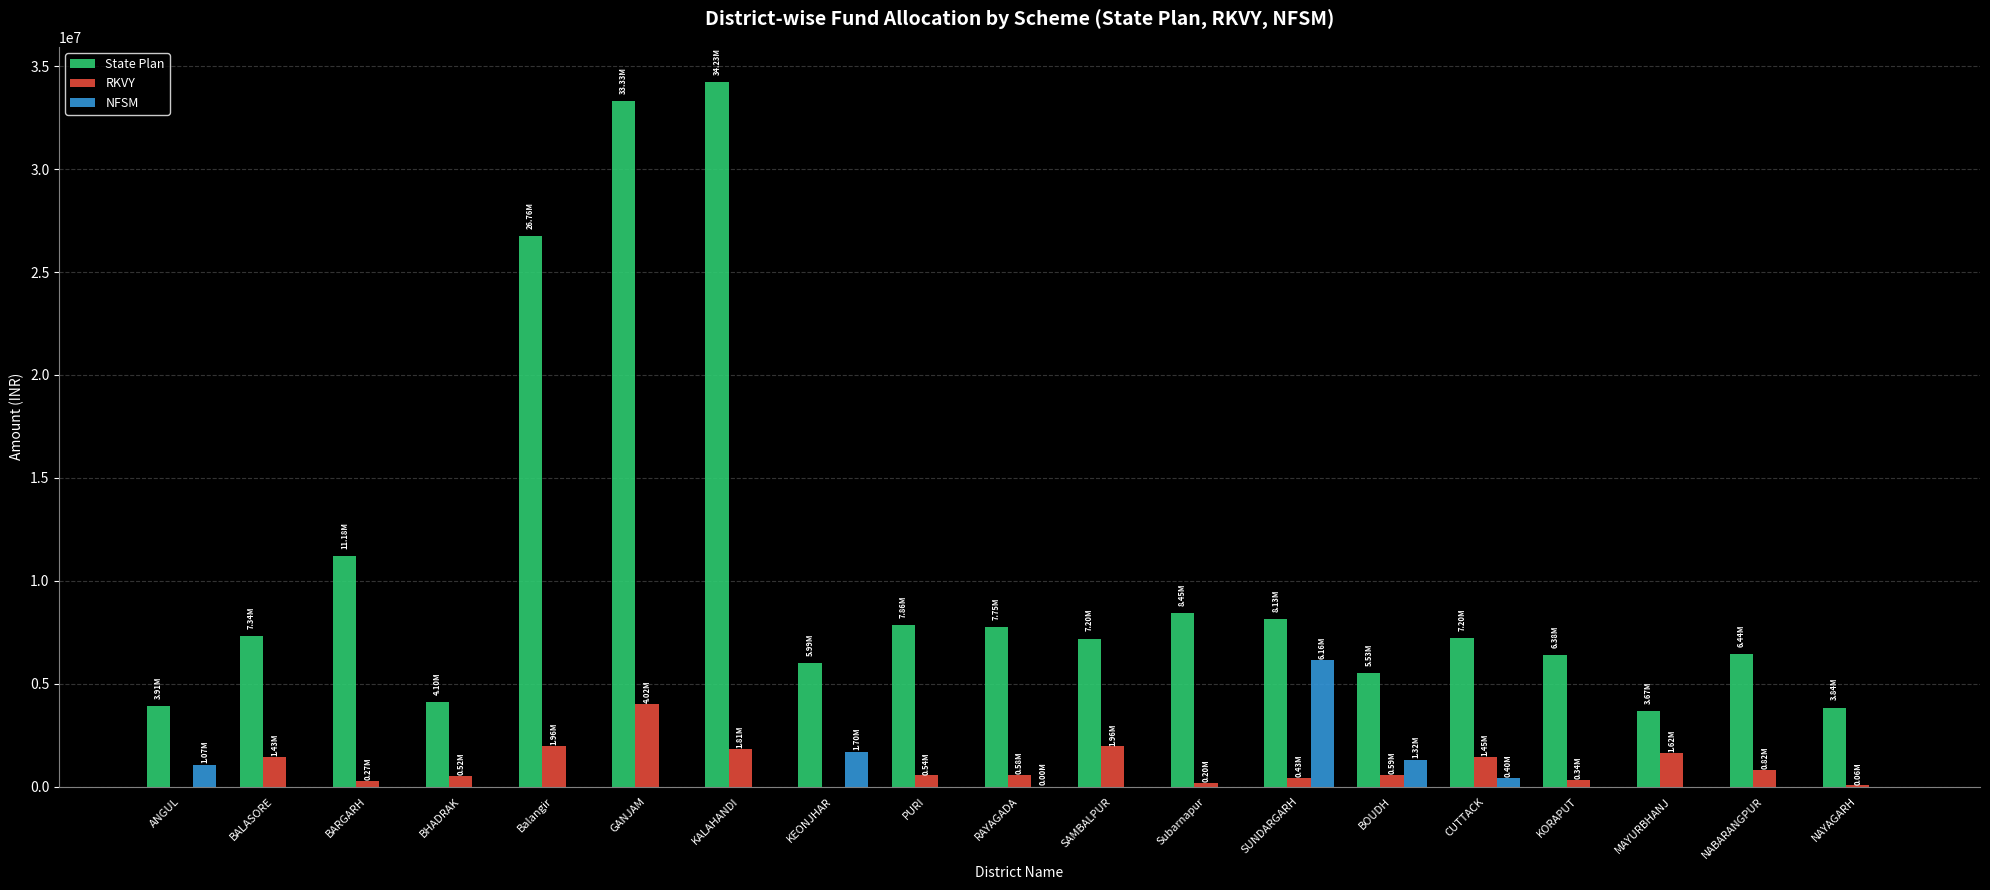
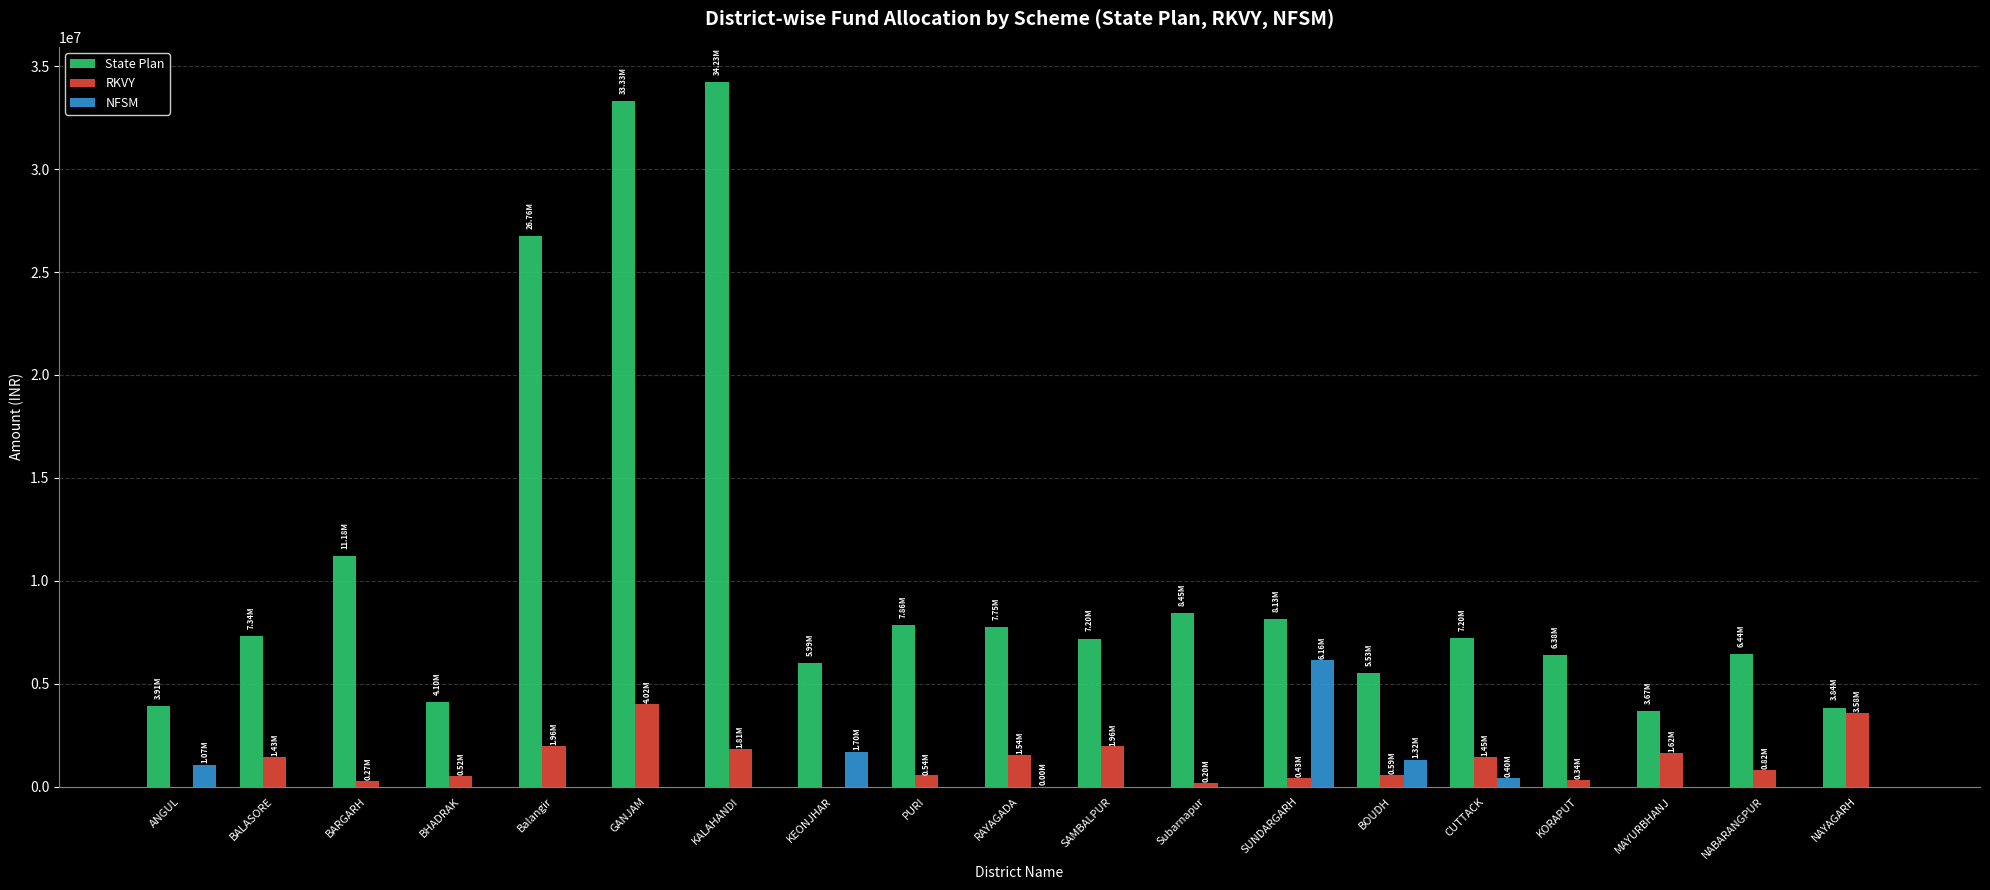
RKVY, RAYAGADA: 0.58M -> 1.54M
RKVY, NAYAGARH: 0.06M -> 3.58M
